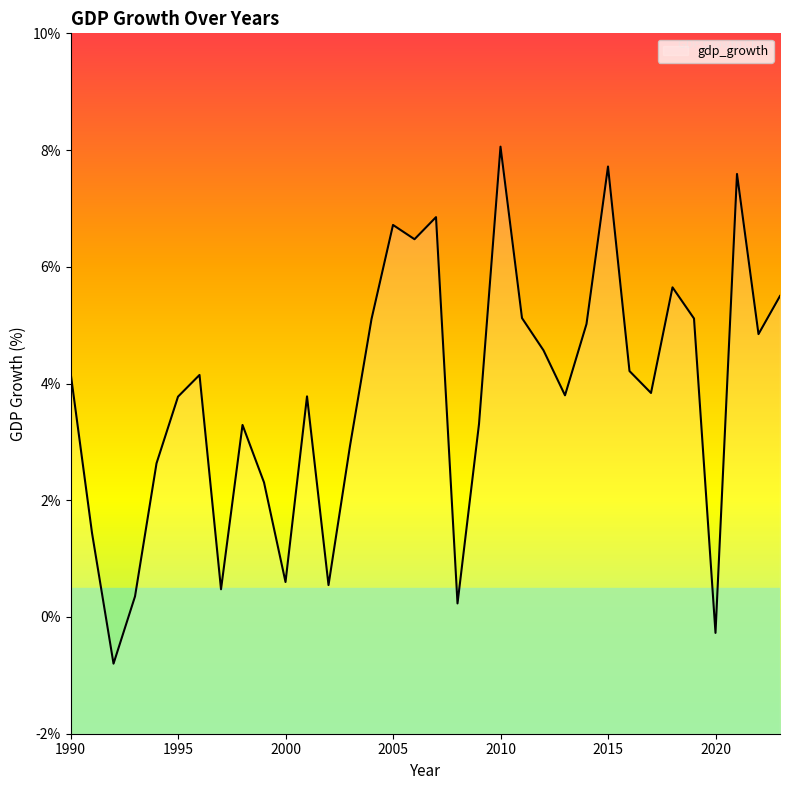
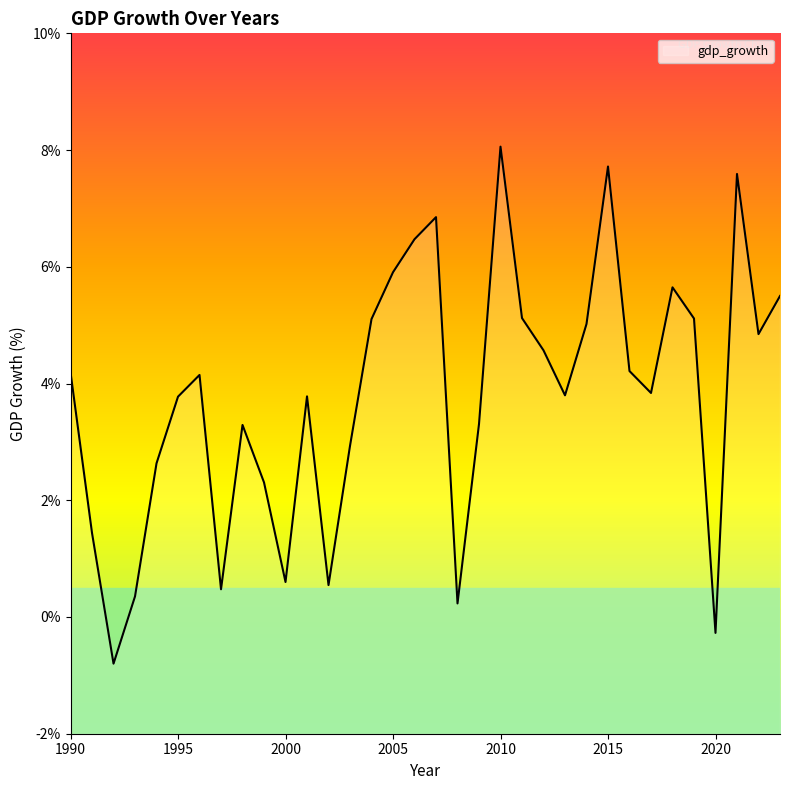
2005: 6.7% -> 5.9%
